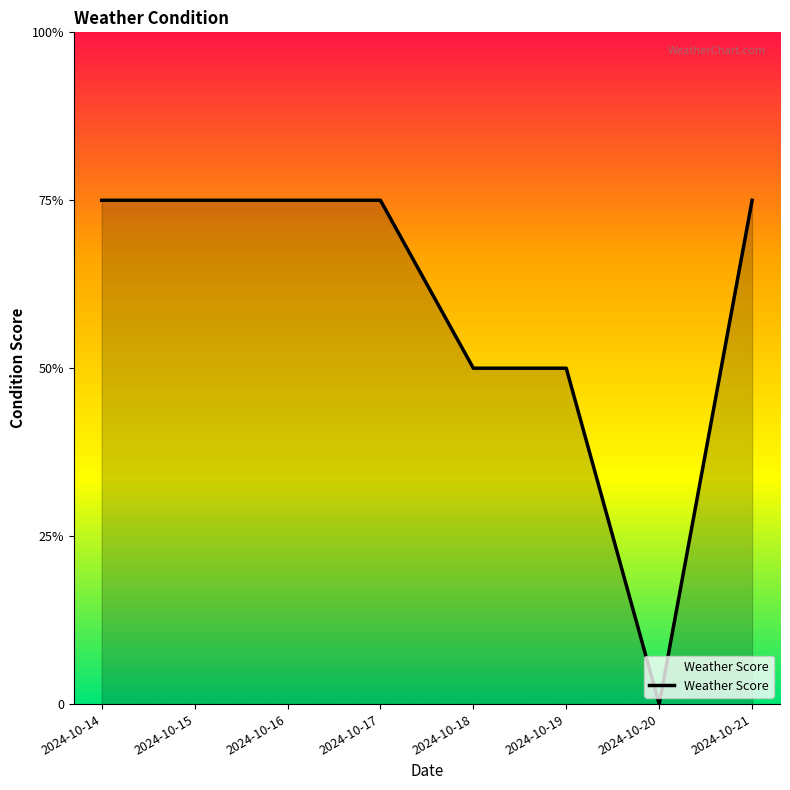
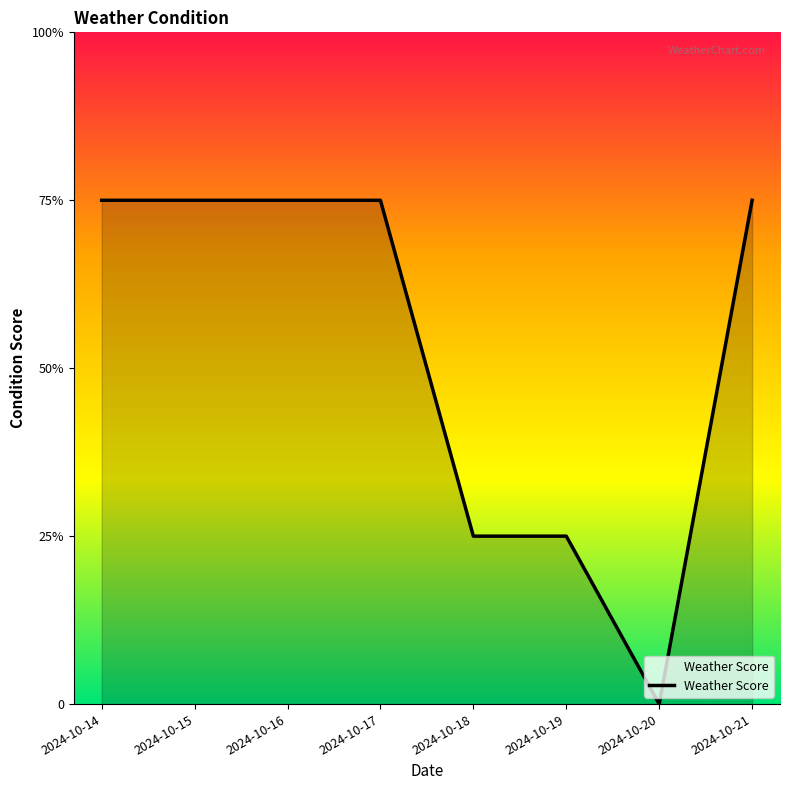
2024-10-18: 50% -> 25%
2024-10-19: 50% -> 25%
